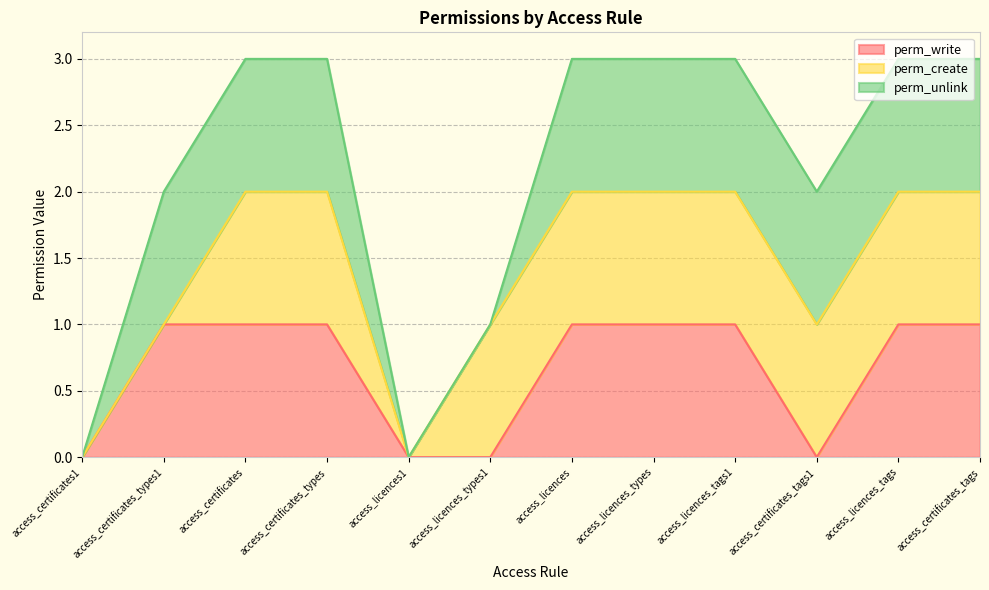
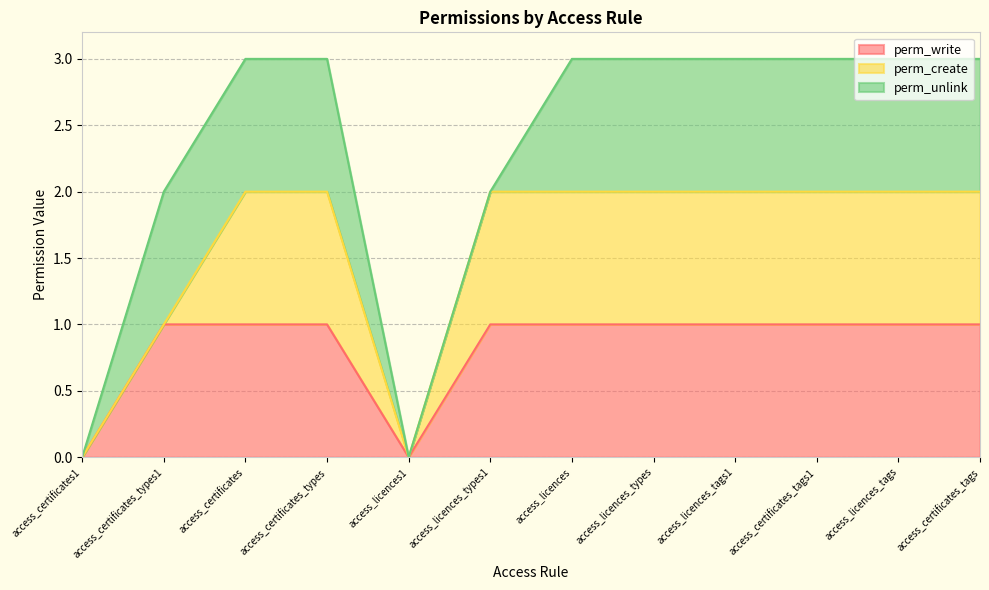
perm_write, access_licences_types1: 0 -> 1
perm_write, access_certificates_tags1: 0 -> 1
